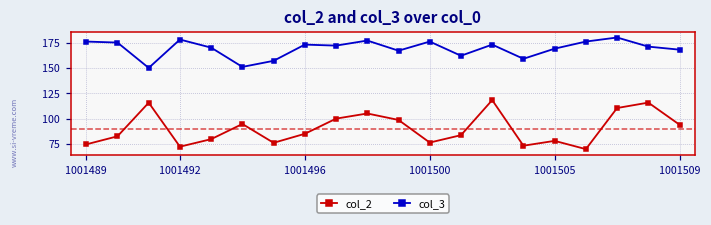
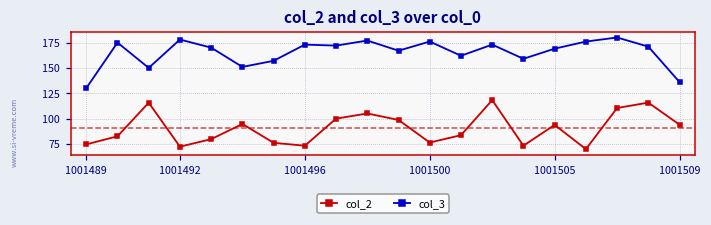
col_3, 1001489: 180 -> 130
col_2, 1001496: 90 -> 70
col_2, 1001505: 80 -> 90
col_3, 1001509: 170 -> 140
